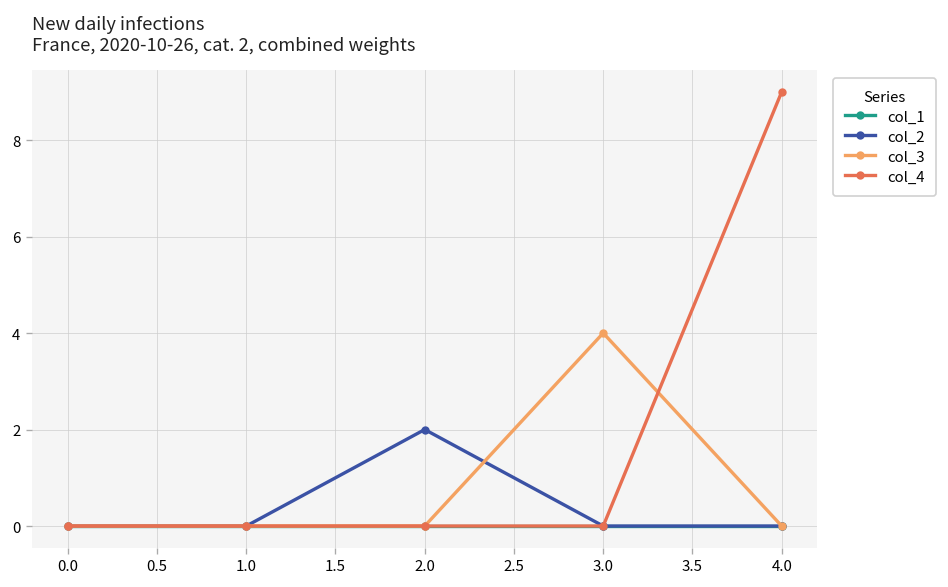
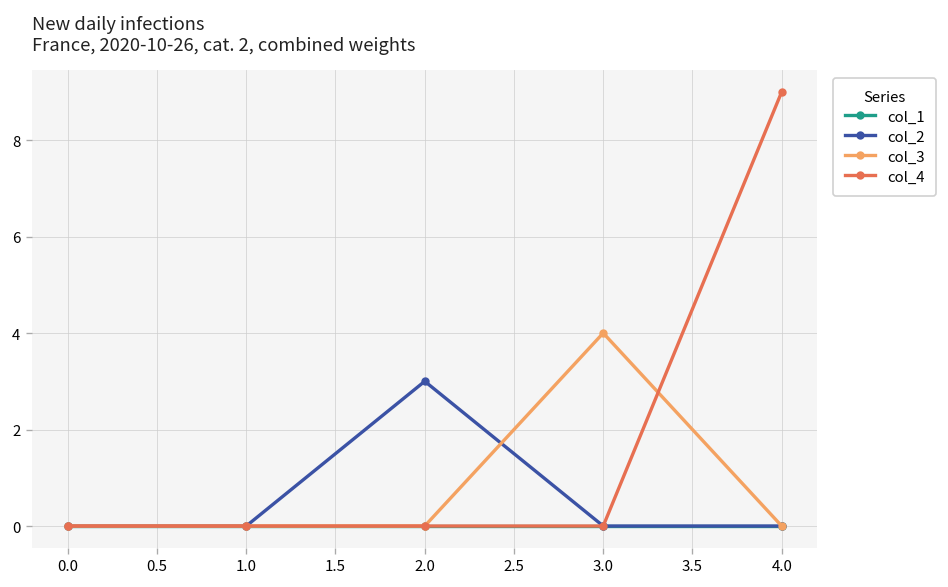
col_2, 2.0: 2 -> 3
